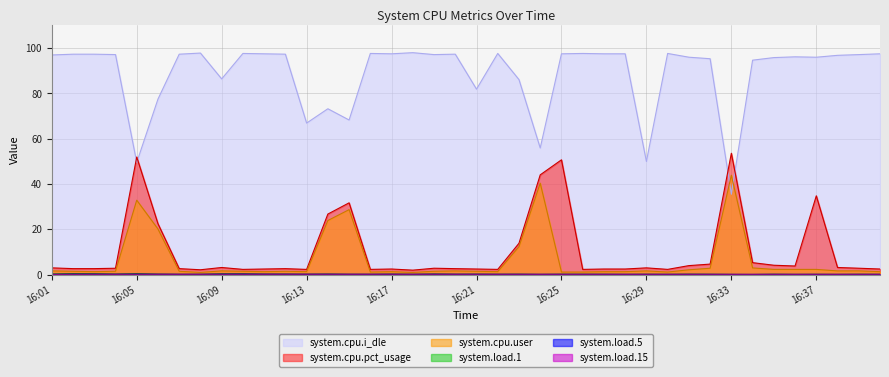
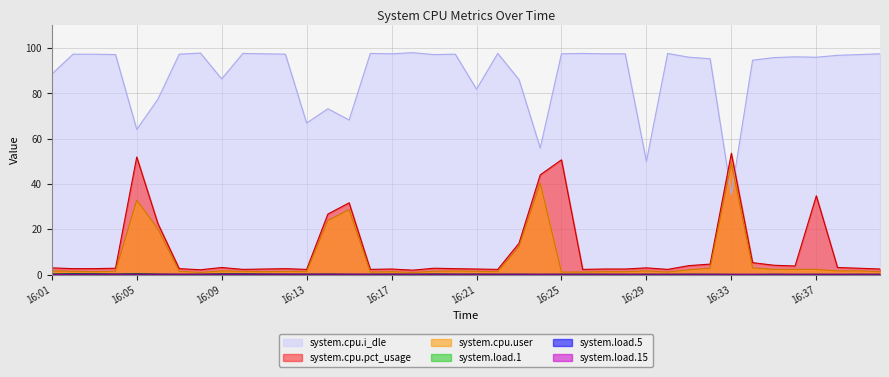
system.cpu.i_dle, 16:01: 97 -> 89
system.cpu.i_dle, 16:05: 50 -> 64
system.cpu.user, 16:33: 44 -> 49
